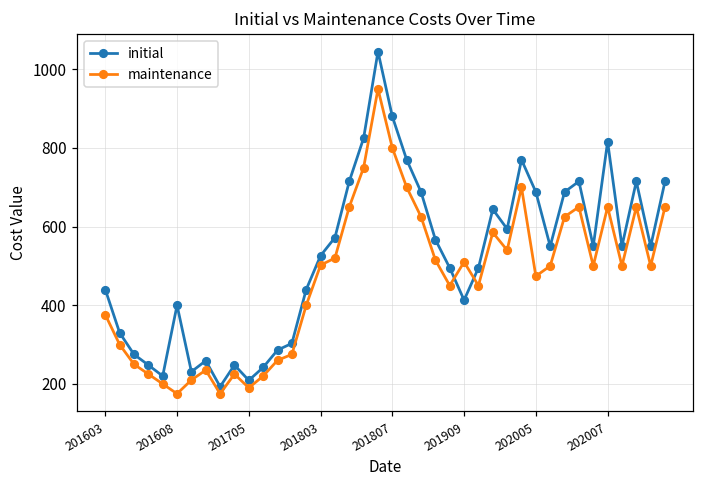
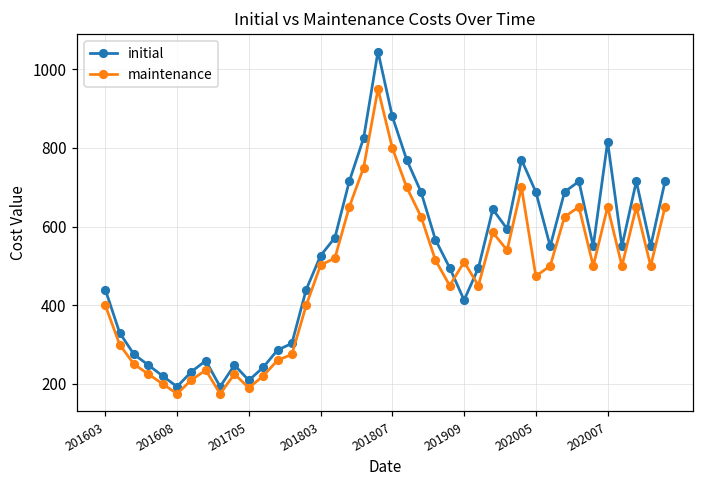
maintenance, 201603: 380 -> 400
initial, 201608: 400 -> 190
